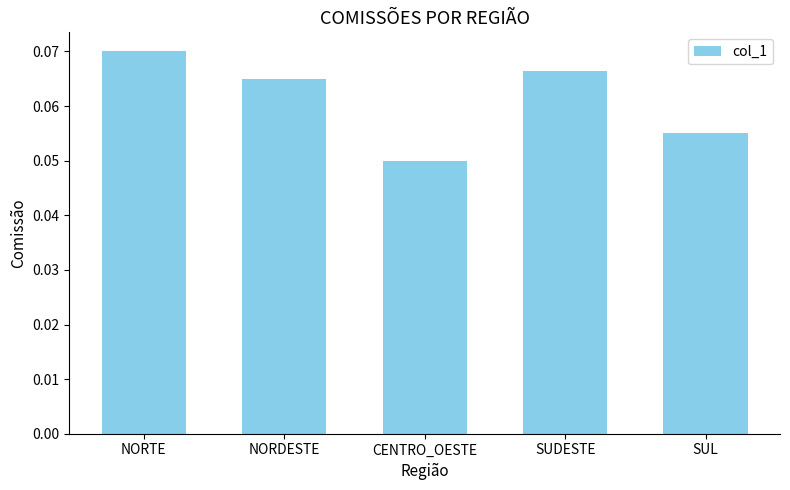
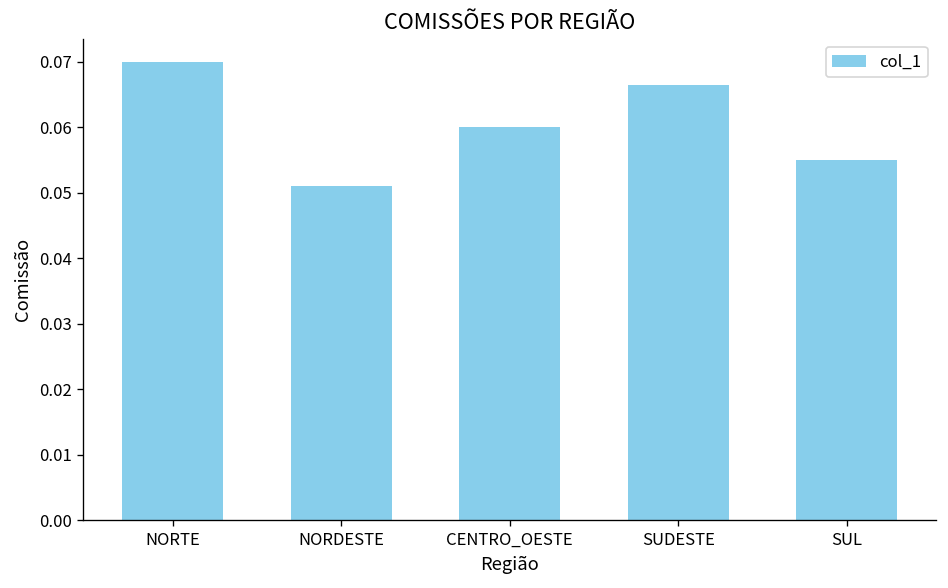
NORDESTE: 0.065 -> 0.051
CENTRO_OESTE: 0.05 -> 0.06
